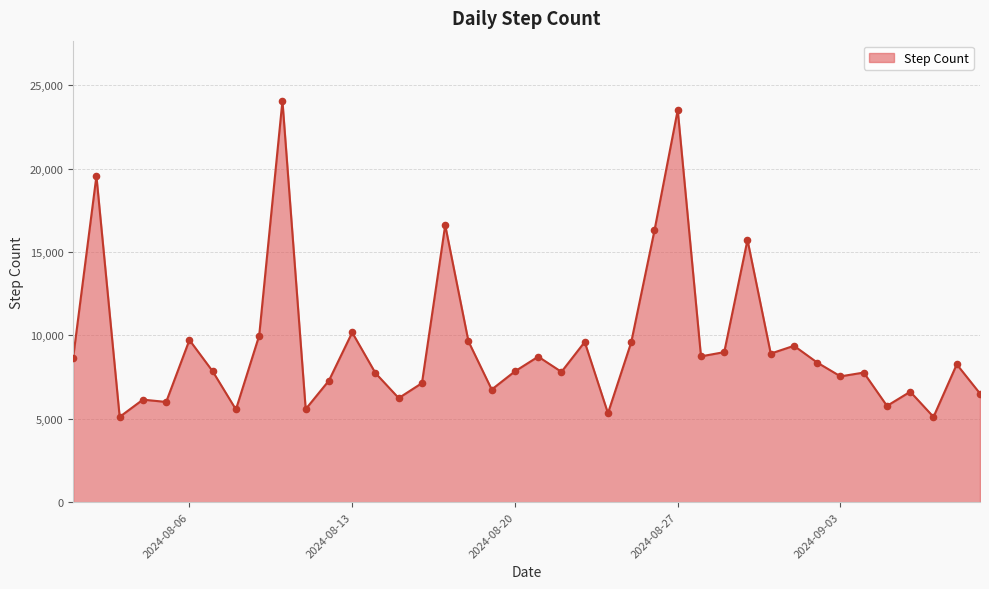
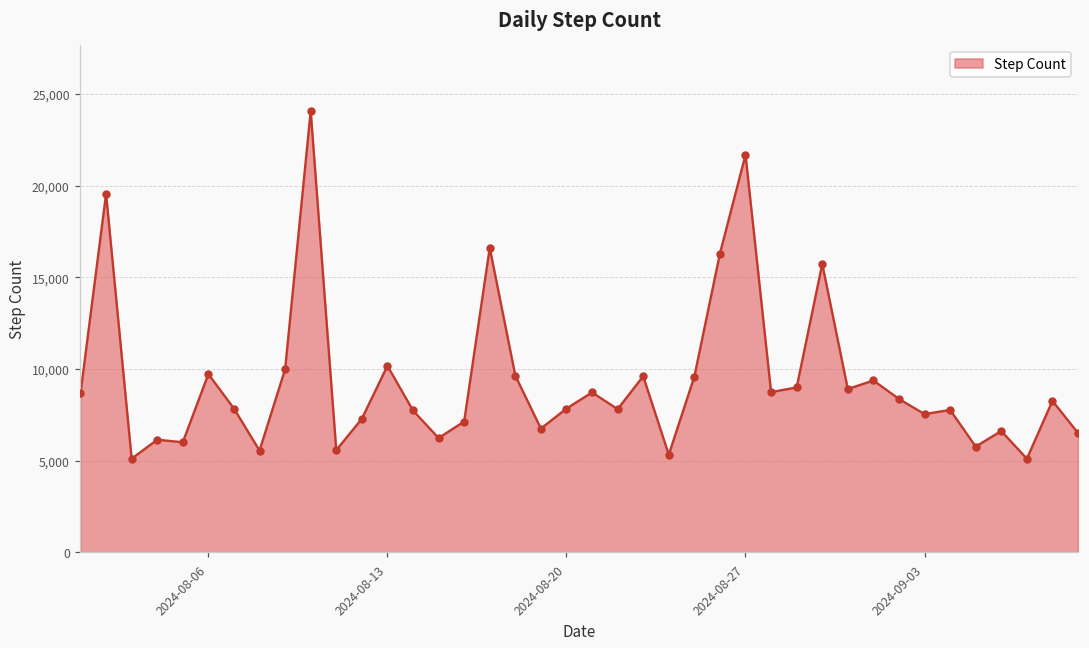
2024-08-27: 23,500 -> 21,700
